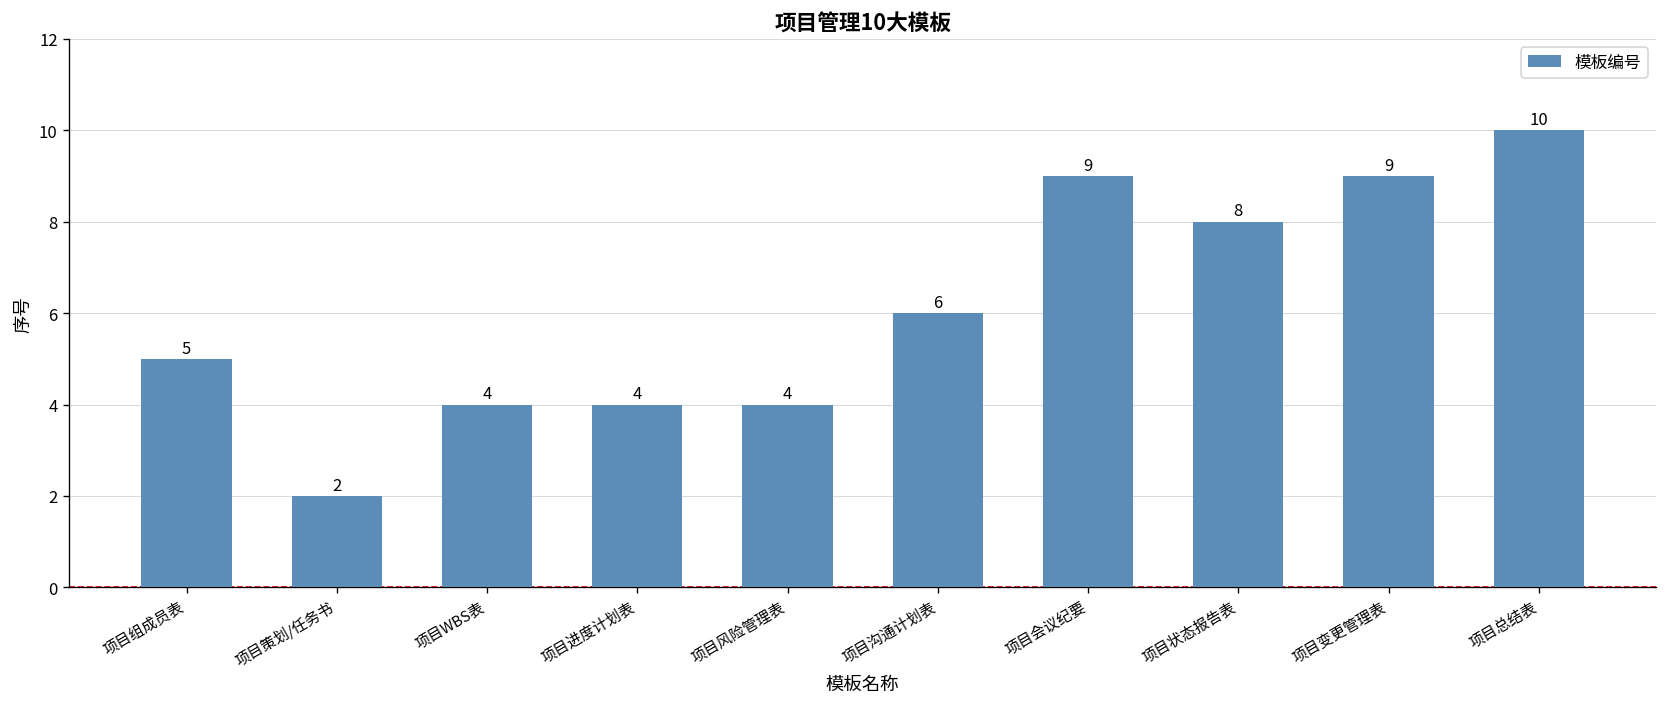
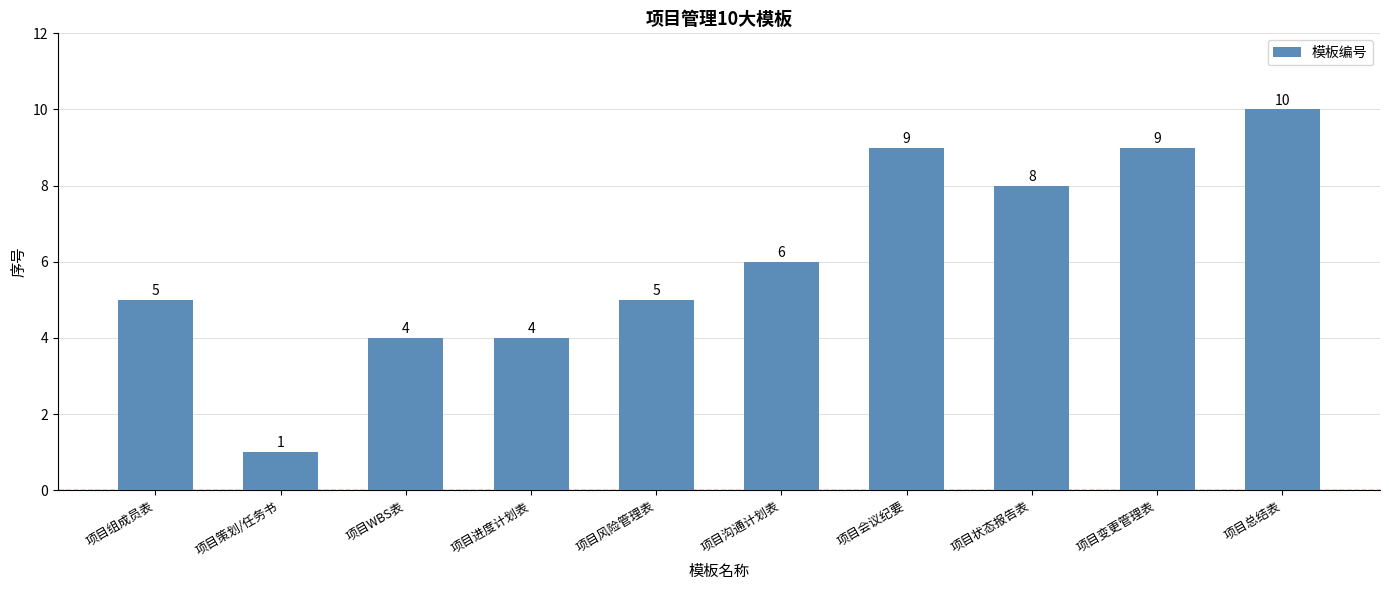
项目策划/任务书: 2 -> 1
项目风险管理表: 4 -> 5
